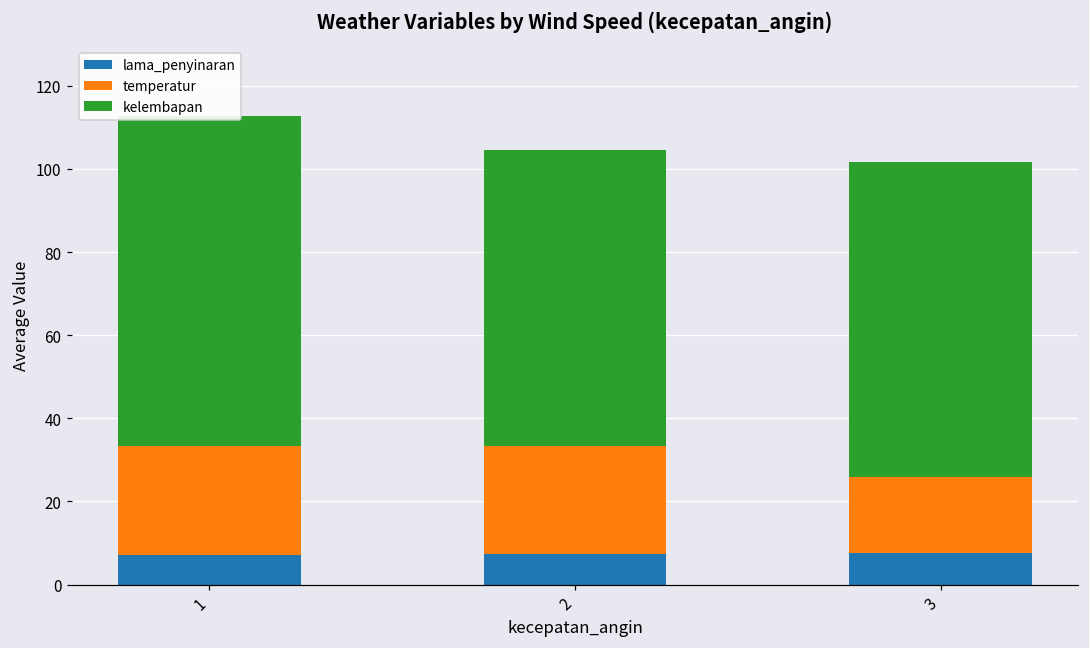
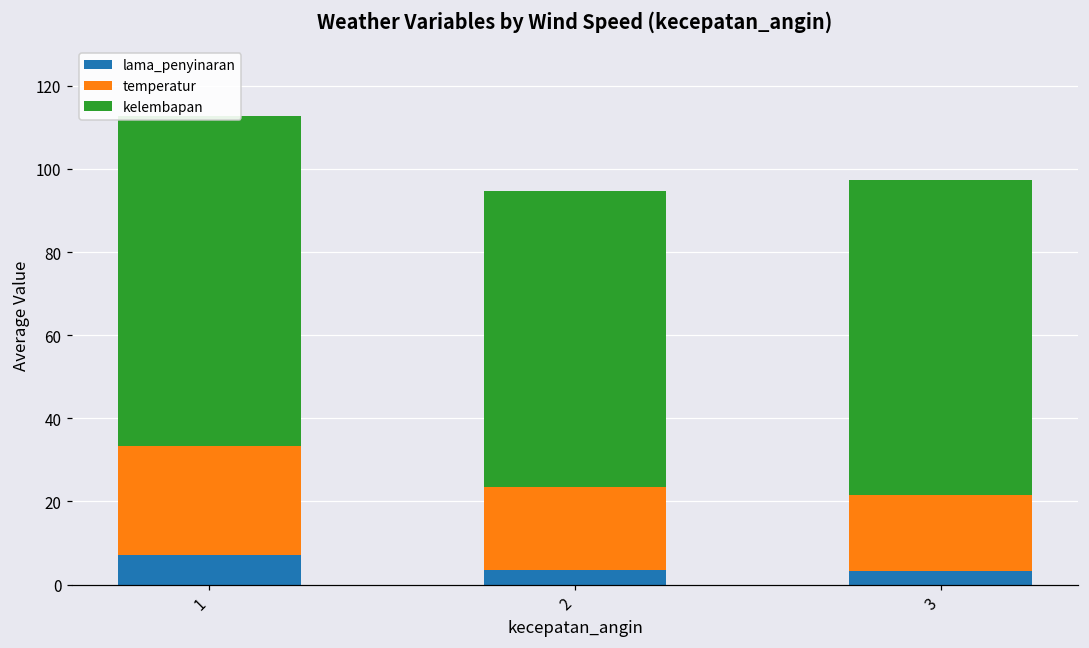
lama_penyinaran, 2: 7 -> 3
temperatur, 2: 26 -> 20
lama_penyinaran, 3: 8 -> 3
